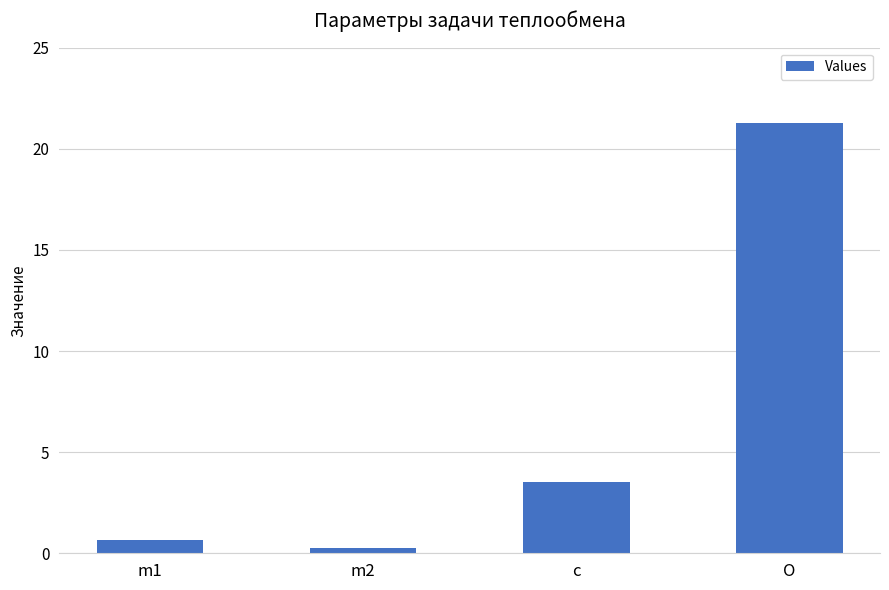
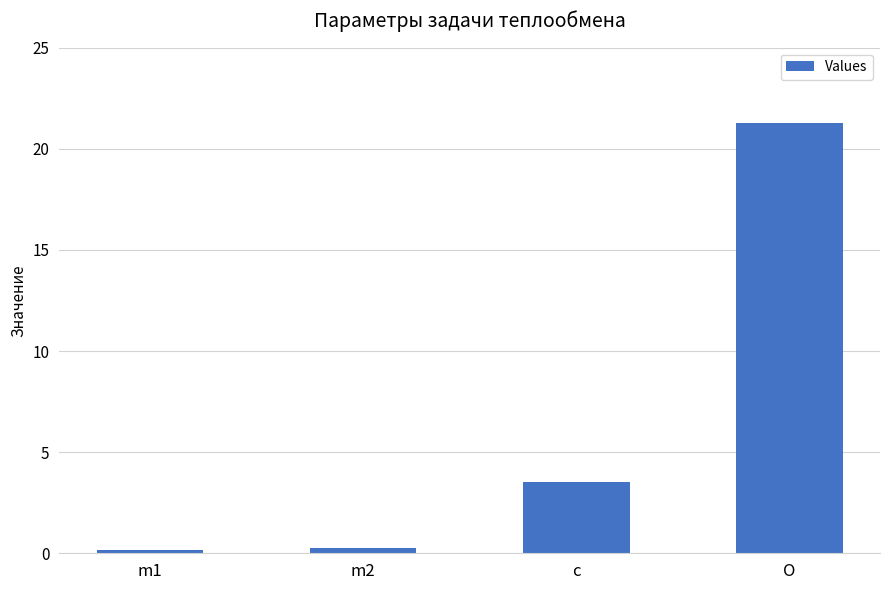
m1: 0.7 -> 0.2
